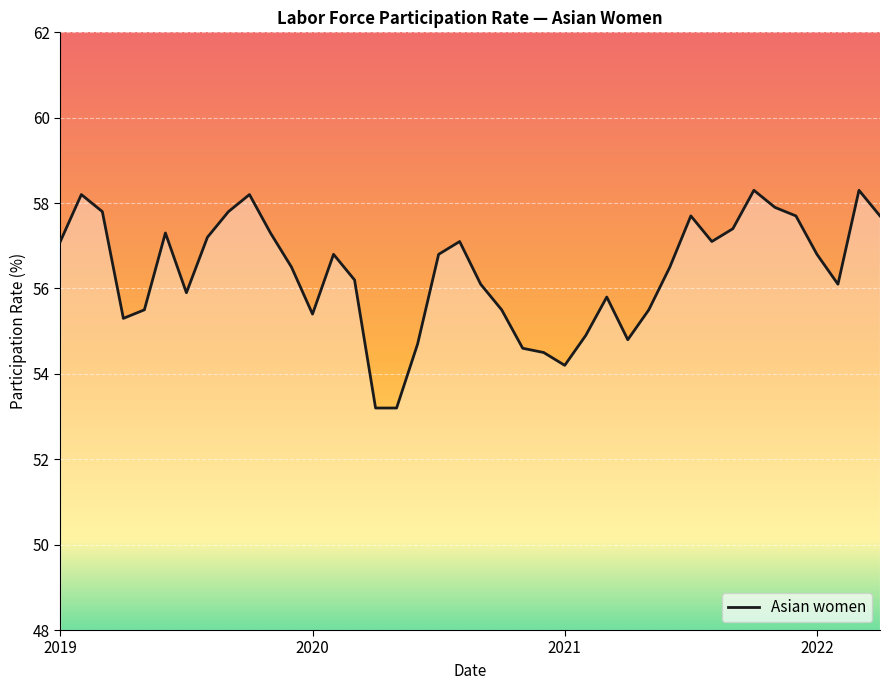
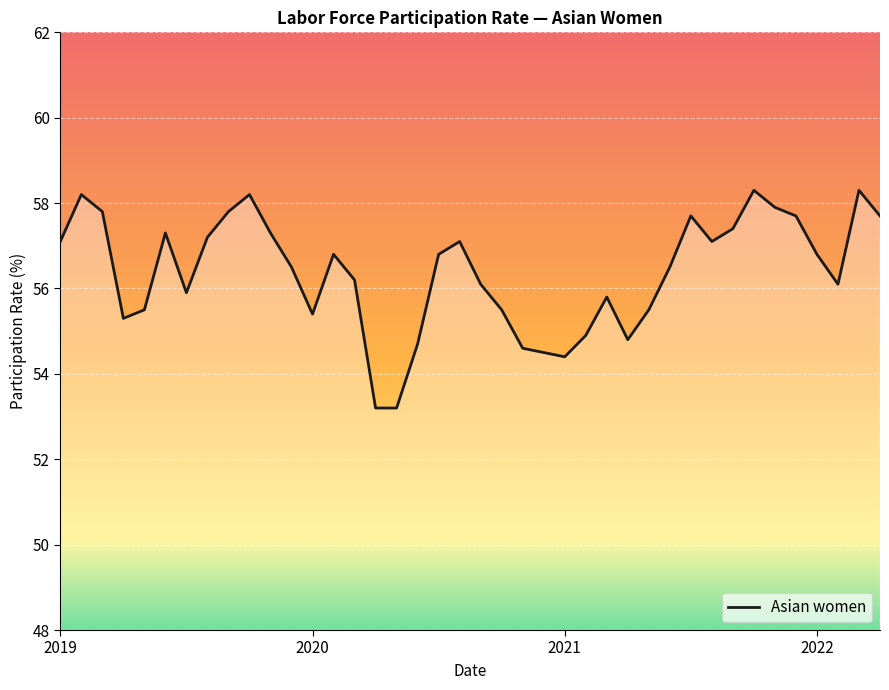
2021: 54.2 -> 54.4
